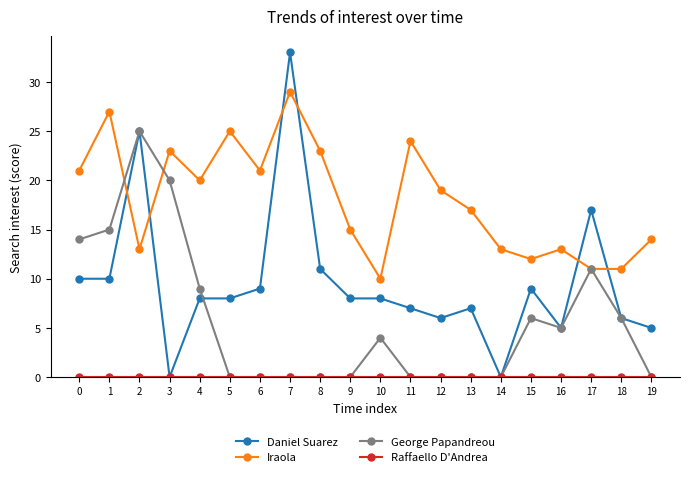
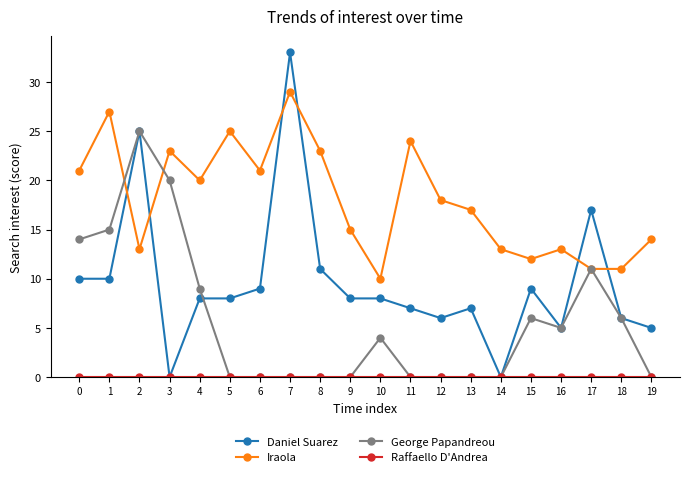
Iraola, 12: 19 -> 18
